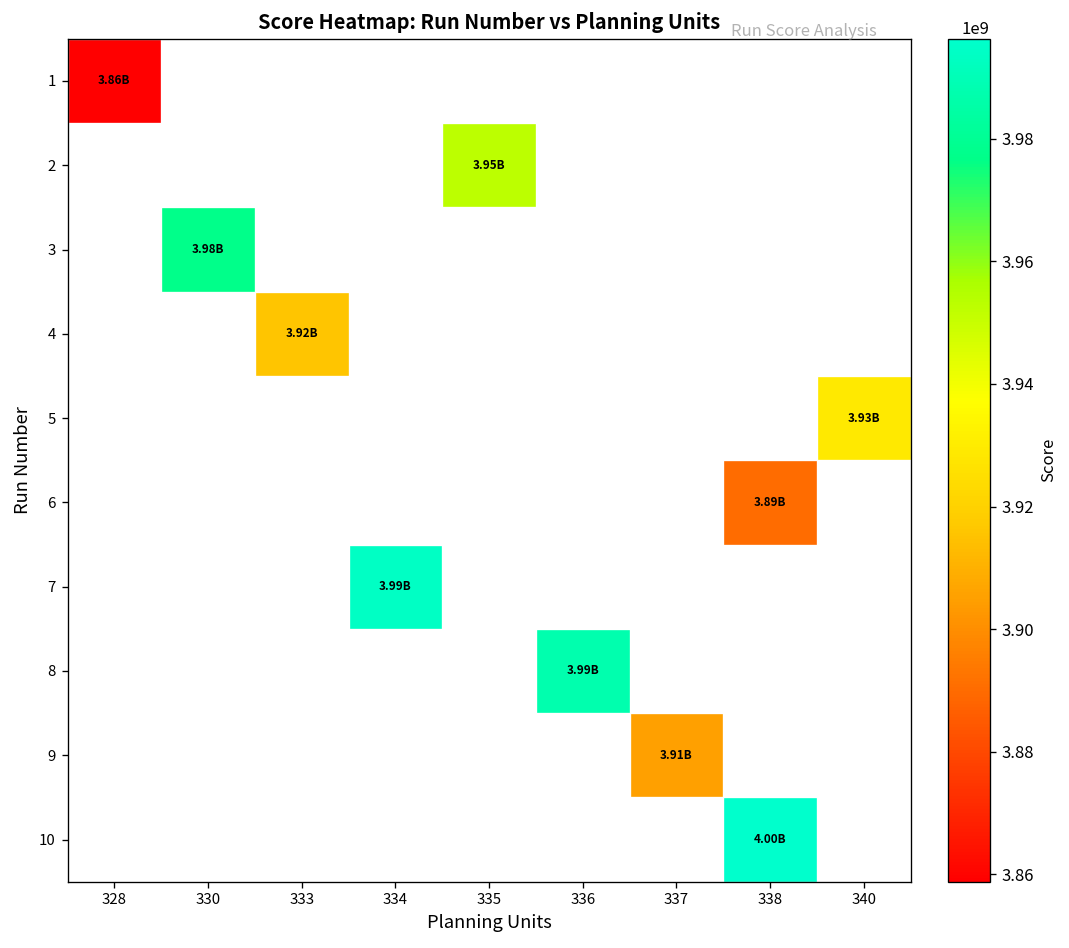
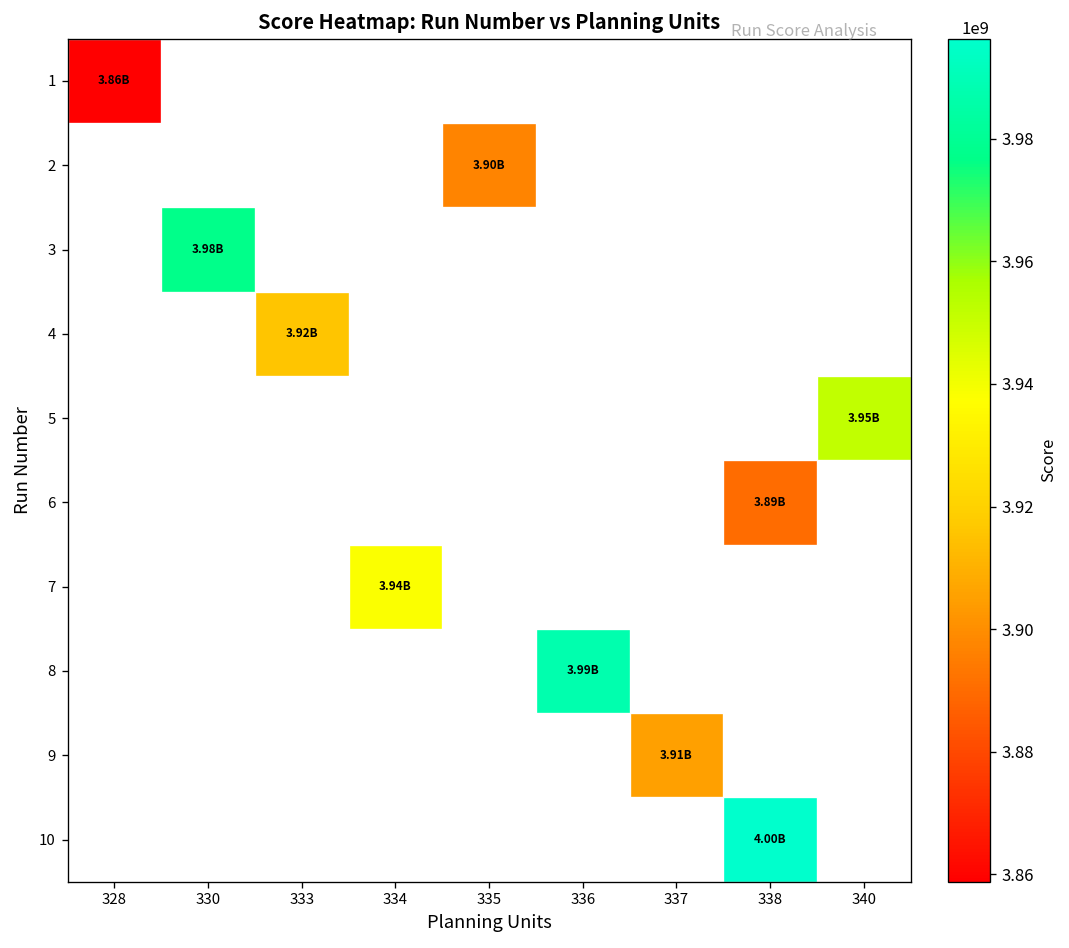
2, 335: 3.95B -> 3.90B
5, 340: 3.93B -> 3.95B
7, 334: 3.99B -> 3.94B
